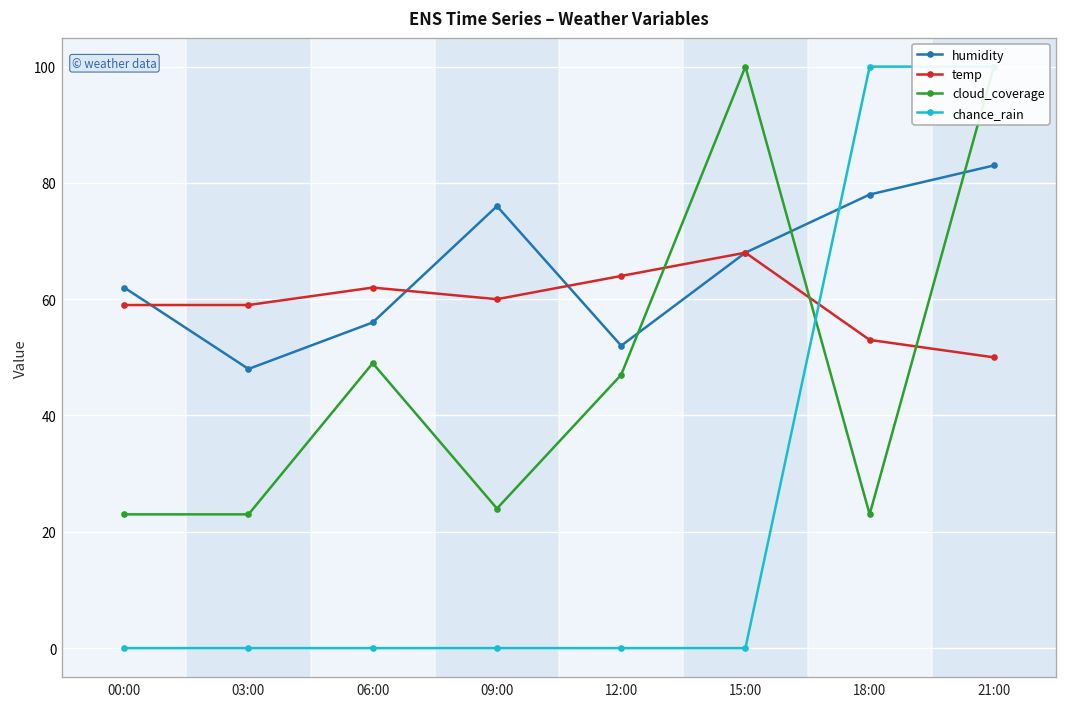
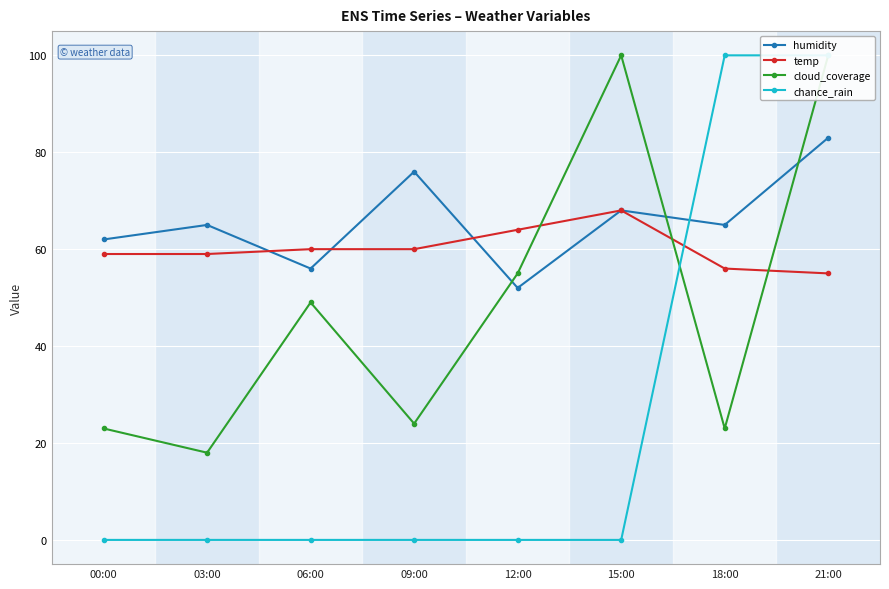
humidity, 03:00: 48 -> 65
cloud_coverage, 03:00: 23 -> 18
temp, 06:00: 62 -> 60
cloud_coverage, 12:00: 47 -> 55
humidity, 18:00: 78 -> 65
temp, 18:00: 53 -> 56
temp, 21:00: 50 -> 55
